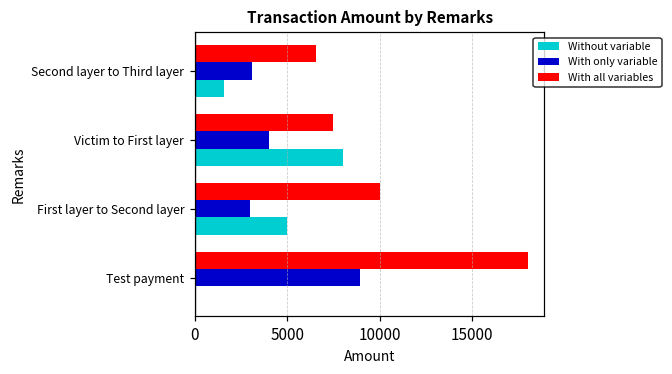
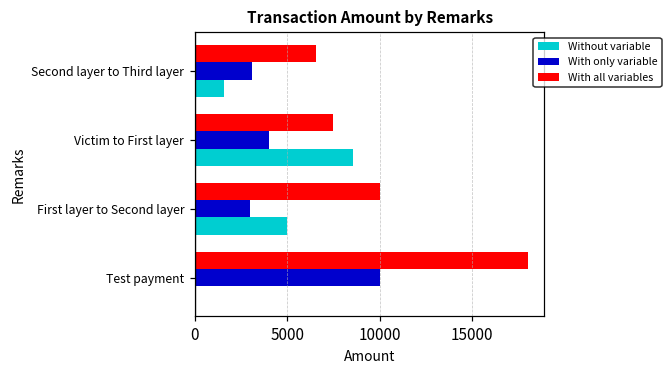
Without variable, Victim to First layer: 8000 -> 8600
With only variable, Test payment: 8900 -> 10000
